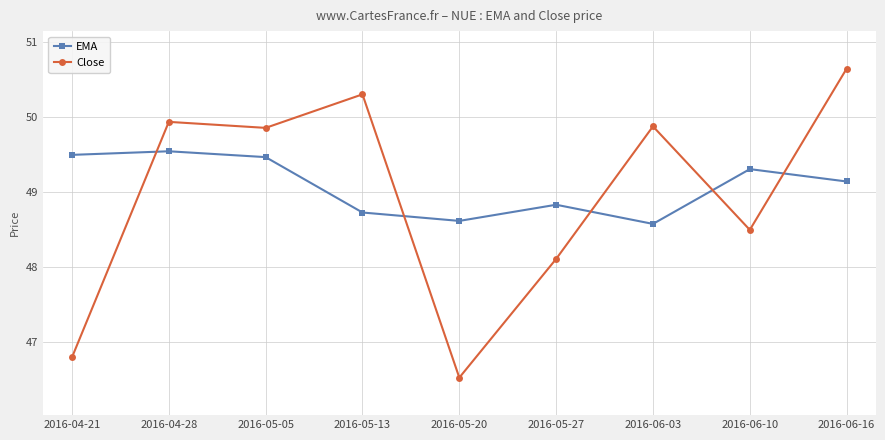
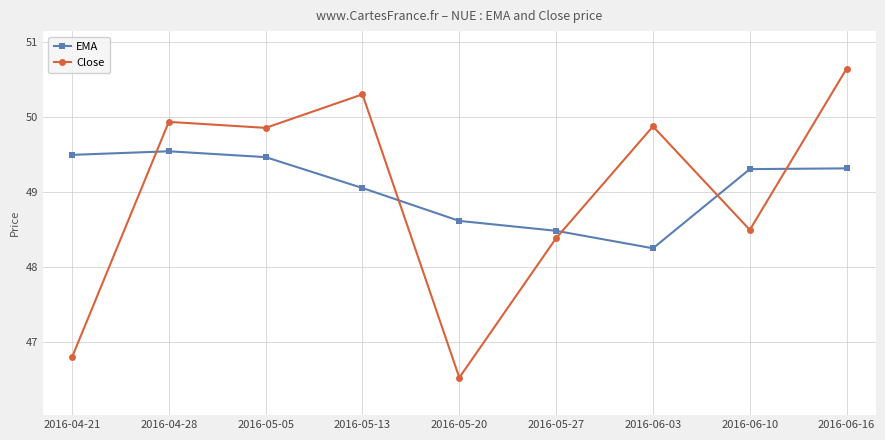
EMA, 2016-05-13: 48.7 -> 49.1
EMA, 2016-05-27: 48.8 -> 48.5
Close, 2016-05-27: 48.1 -> 48.4
EMA, 2016-06-03: 48.6 -> 48.3
EMA, 2016-06-16: 49.1 -> 49.3
